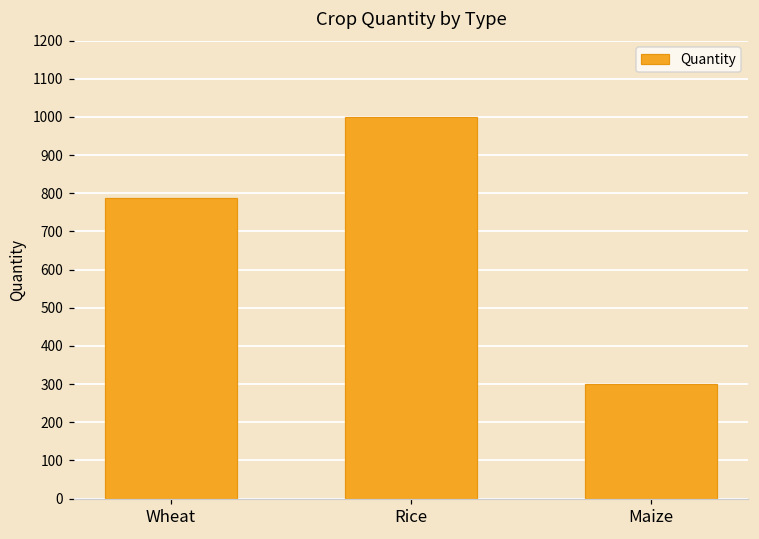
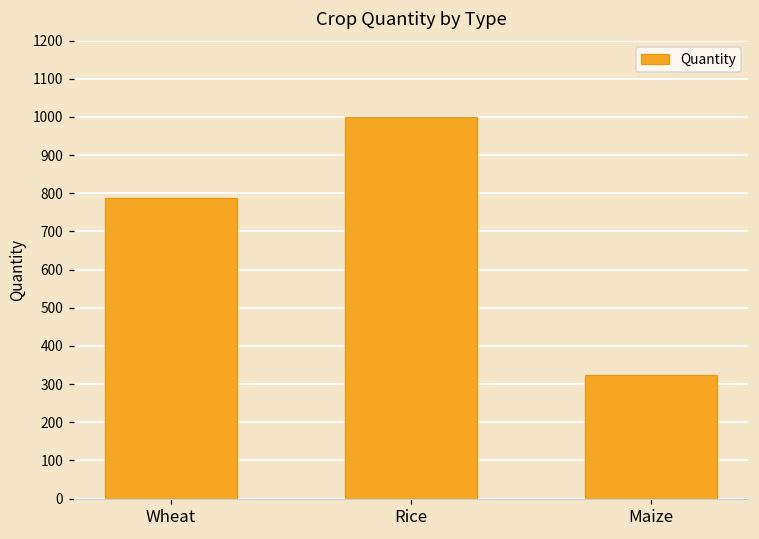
Maize: 300 -> 320
